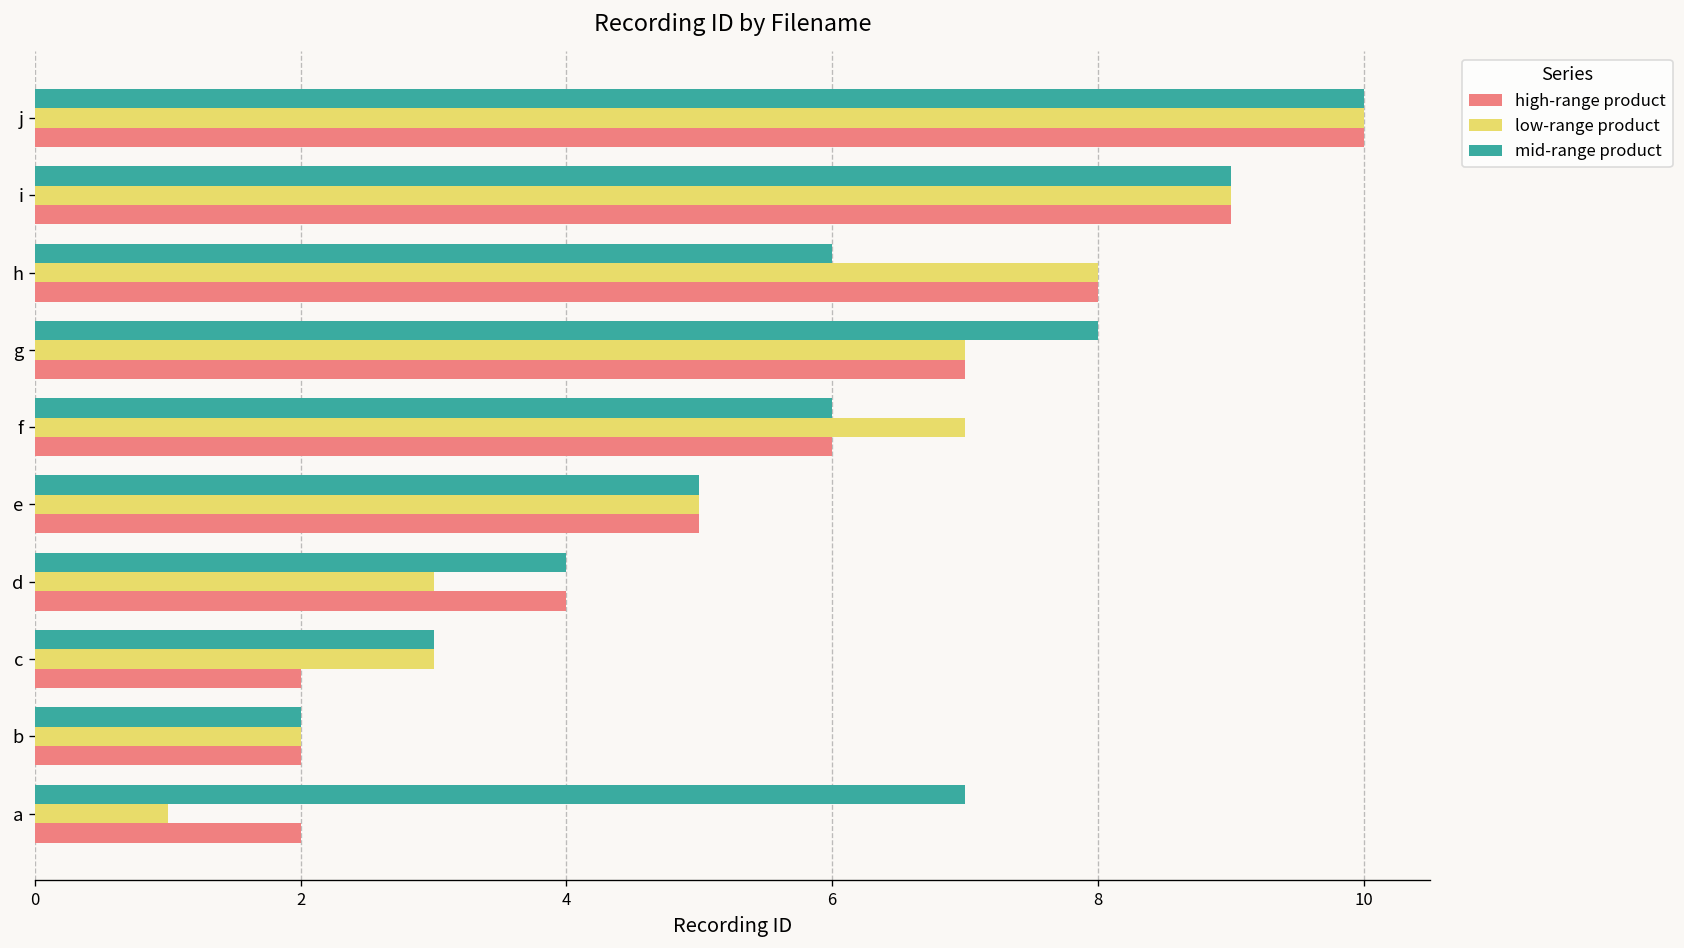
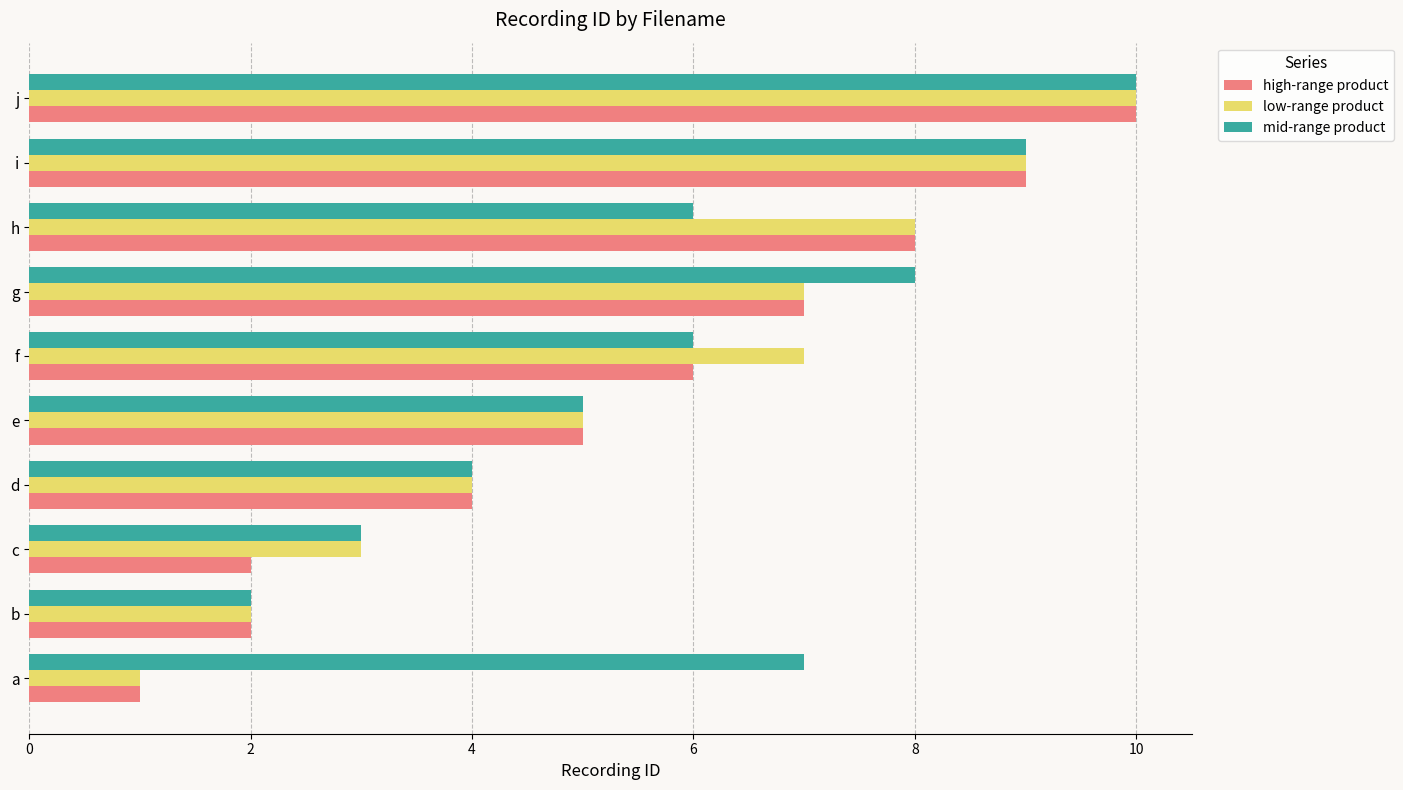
low-range product, d: 3 -> 4
high-range product, a: 2 -> 1
